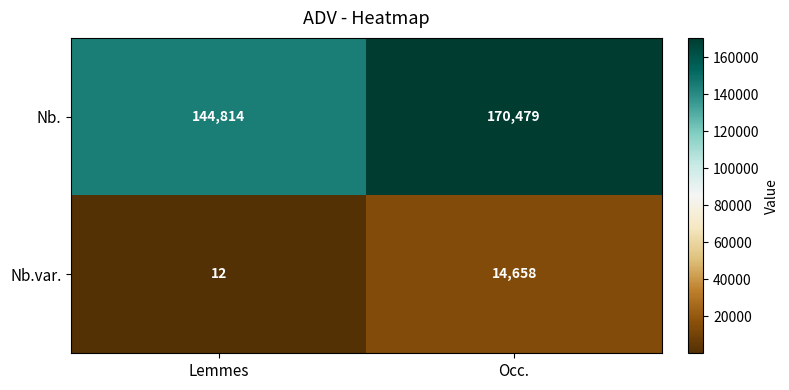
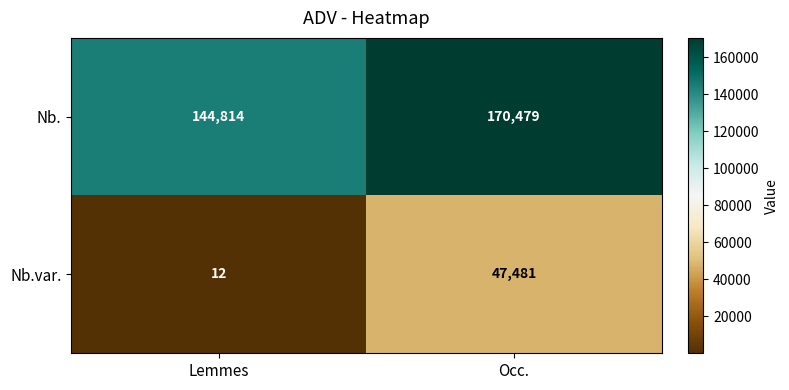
Nb.var., Occ.: 14,658 -> 47,481
